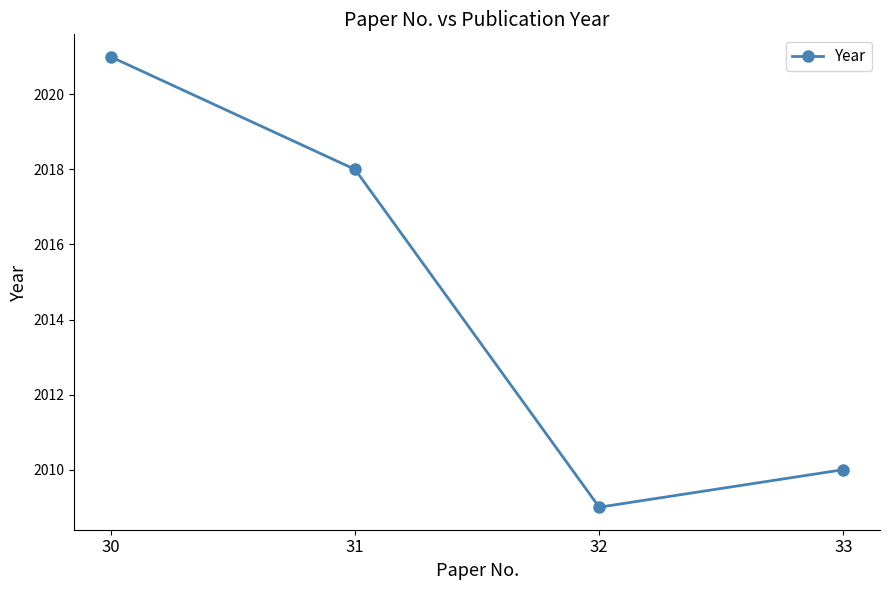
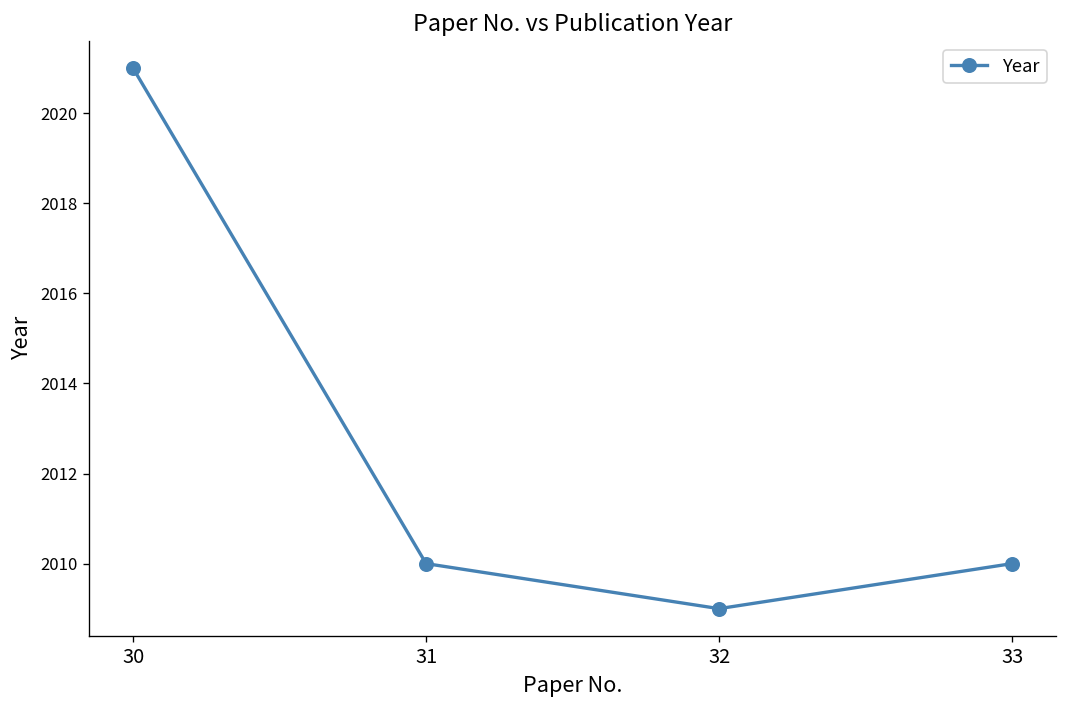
31: 2018 -> 2010
